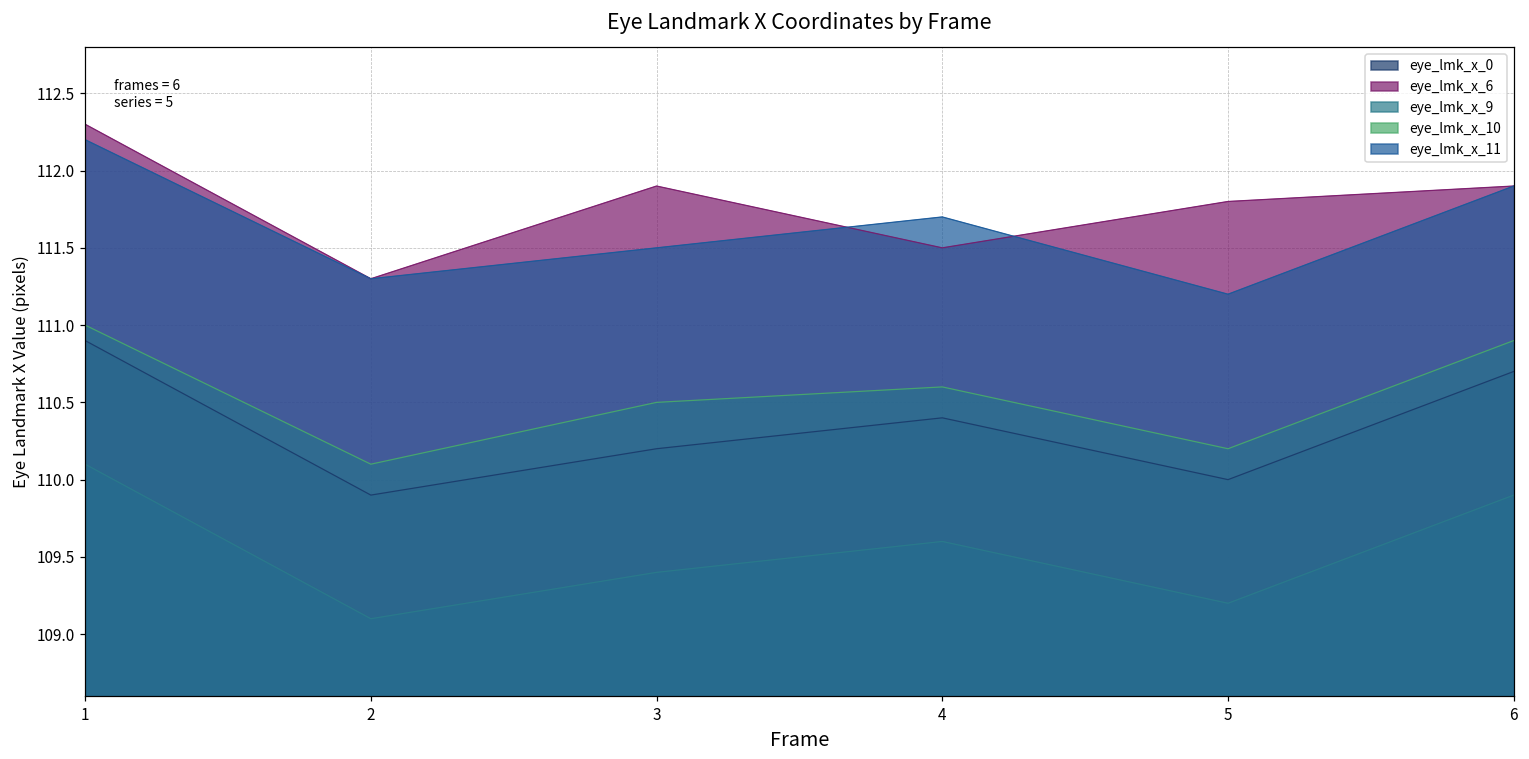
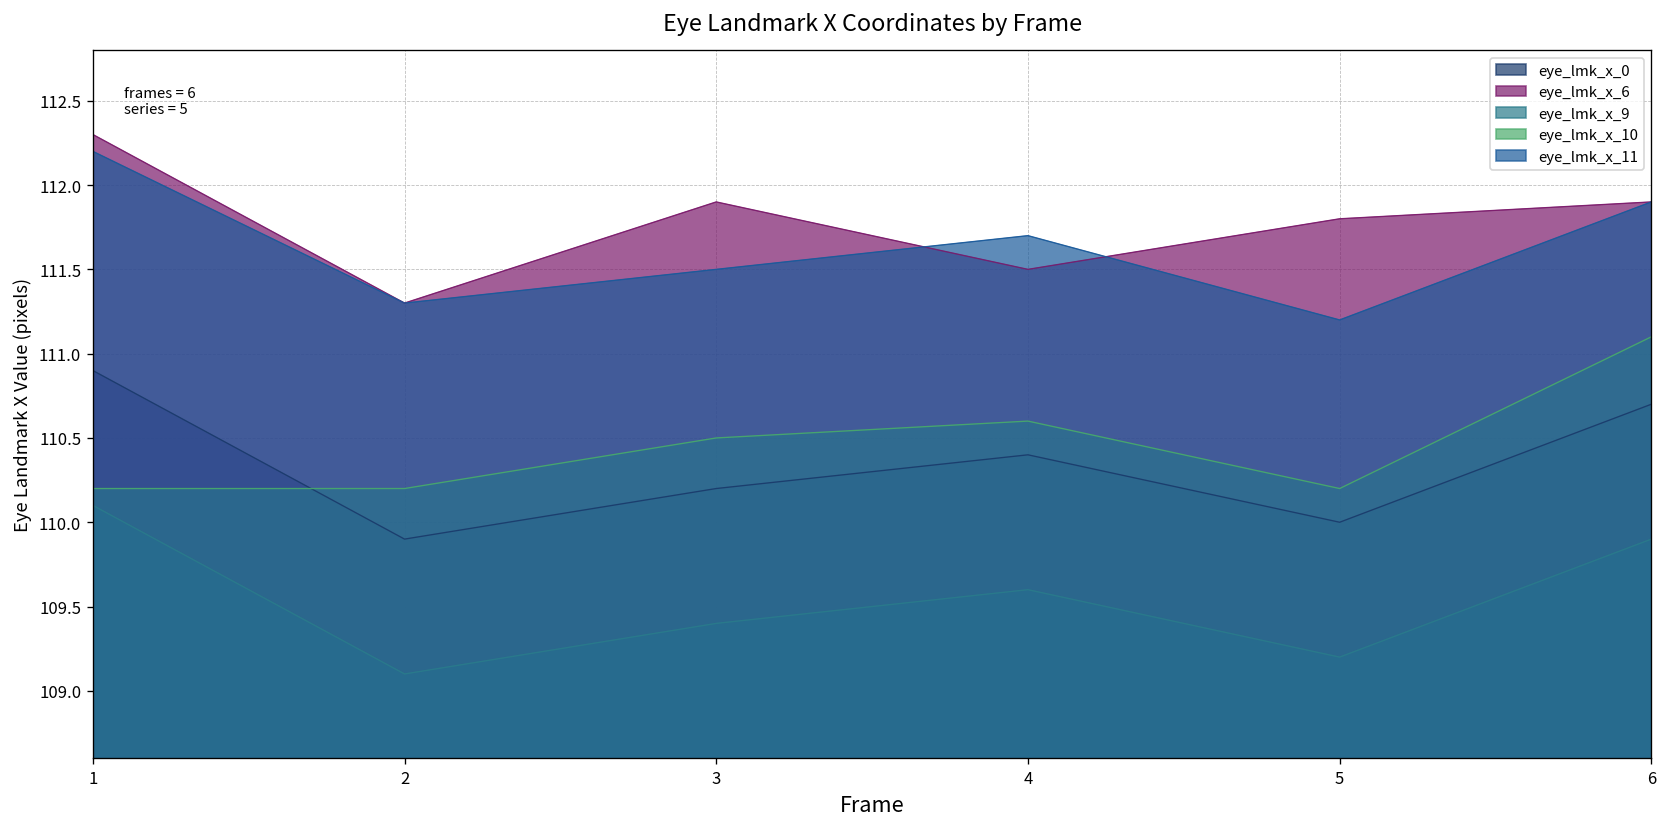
eye_lmk_x_10, 1: 111.0 -> 110.2
eye_lmk_x_10, 2: 110.1 -> 110.2
eye_lmk_x_10, 6: 110.9 -> 111.1
